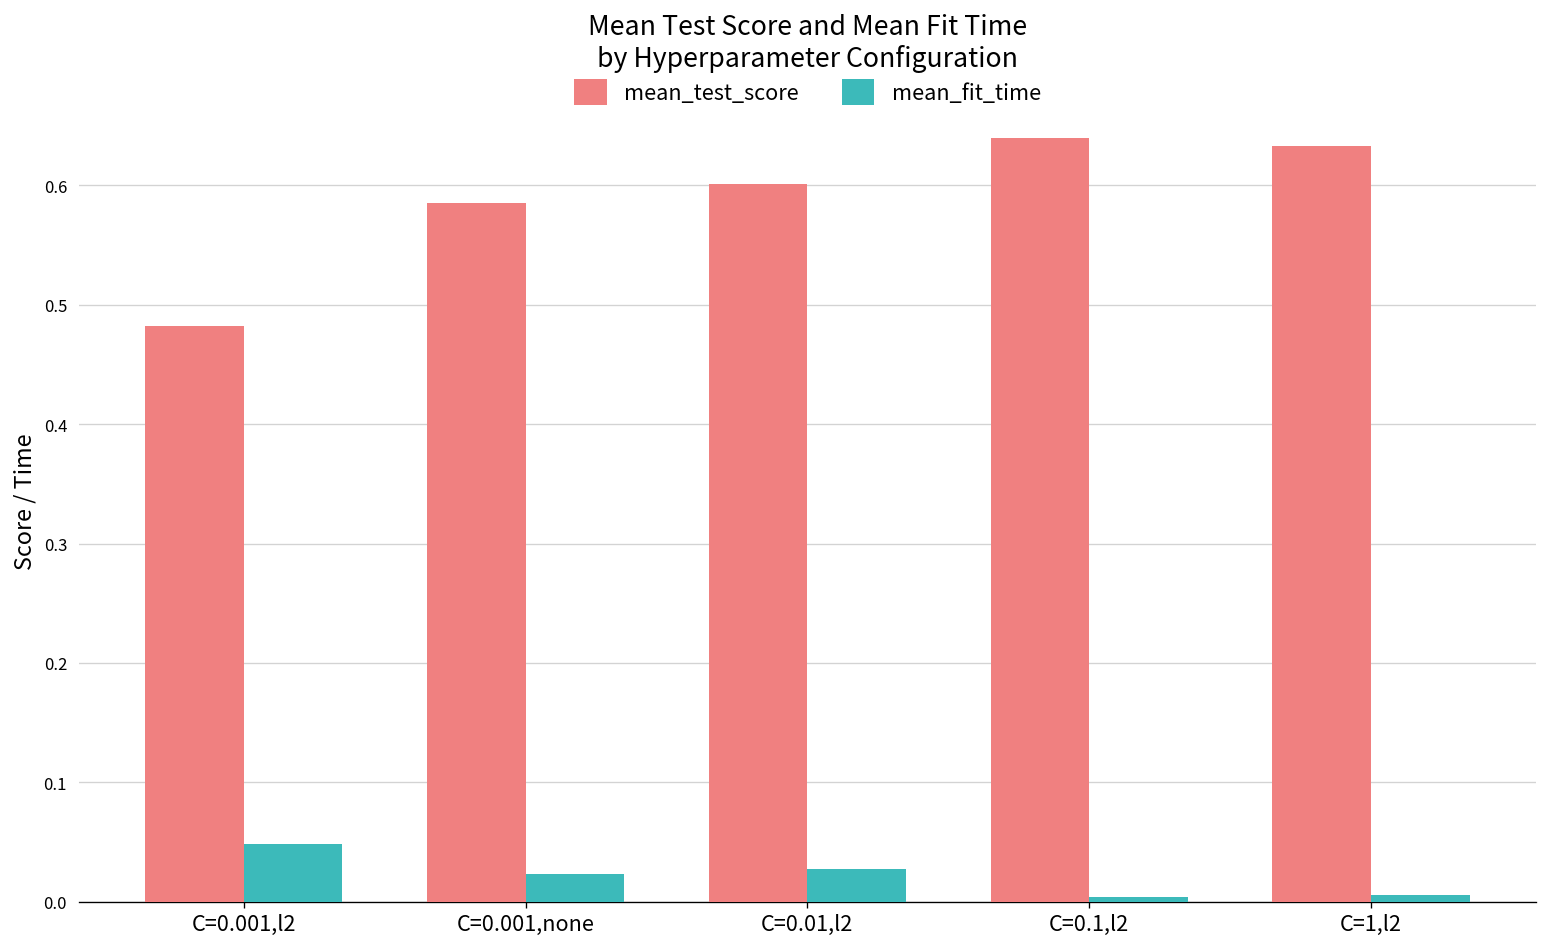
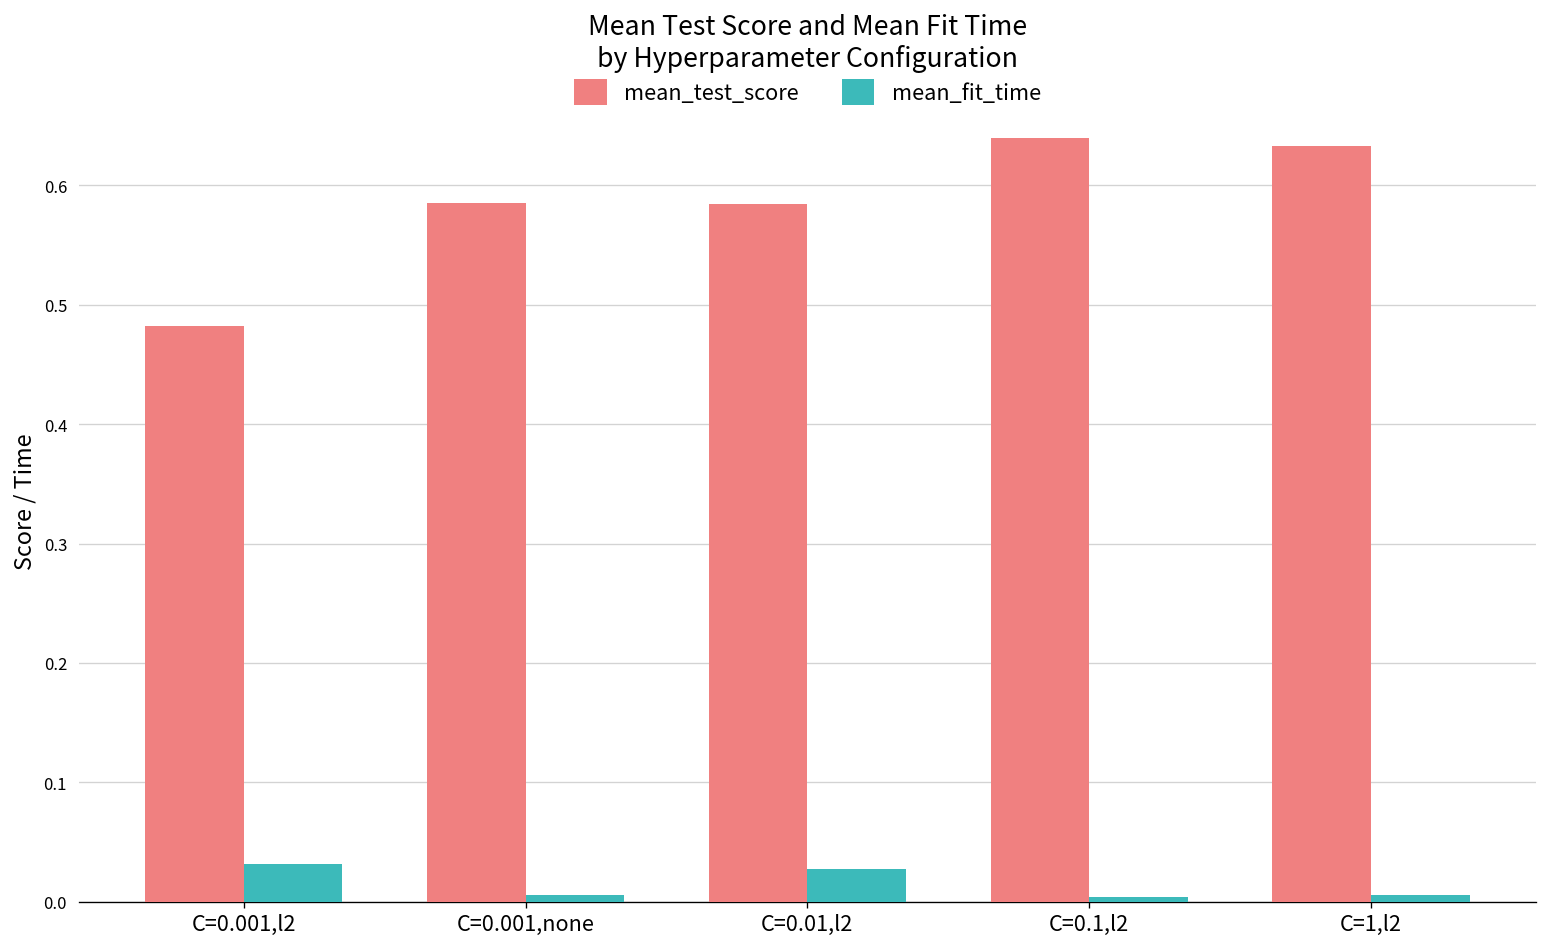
mean_fit_time, C=0.001,l2: 0.05 -> 0.03
mean_fit_time, C=0.001,none: 0.02 -> 0.01
mean_test_score, C=0.01,l2: 0.60 -> 0.58
